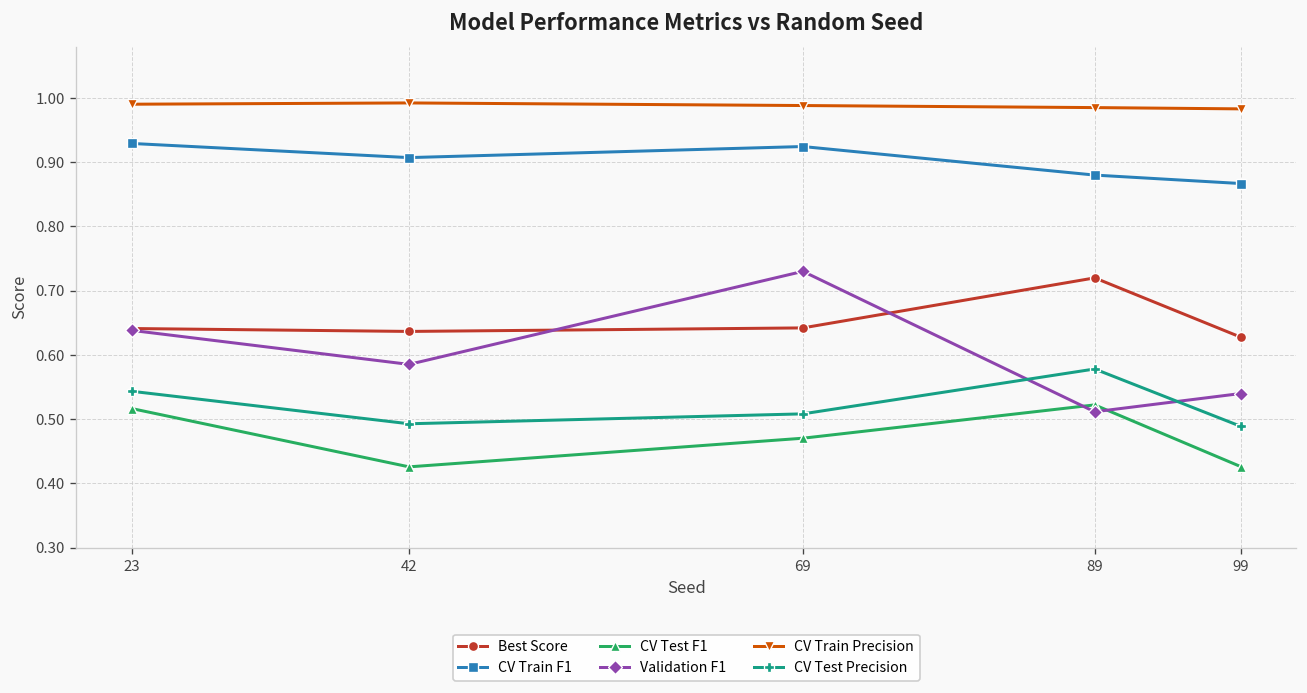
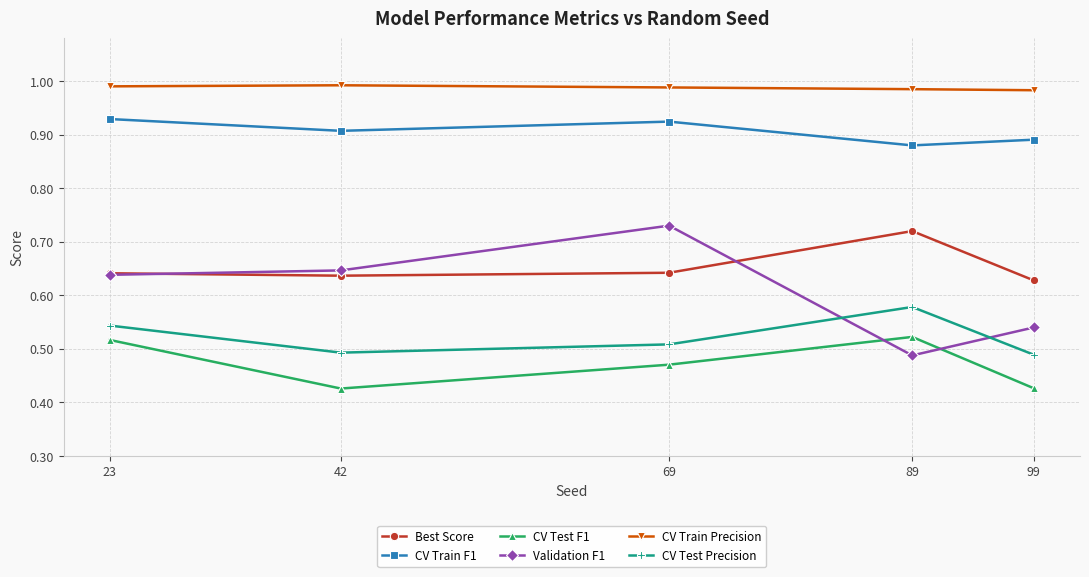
Validation F1, 42: 0.59 -> 0.65
Validation F1, 89: 0.51 -> 0.49
CV Train F1, 99: 0.87 -> 0.89
